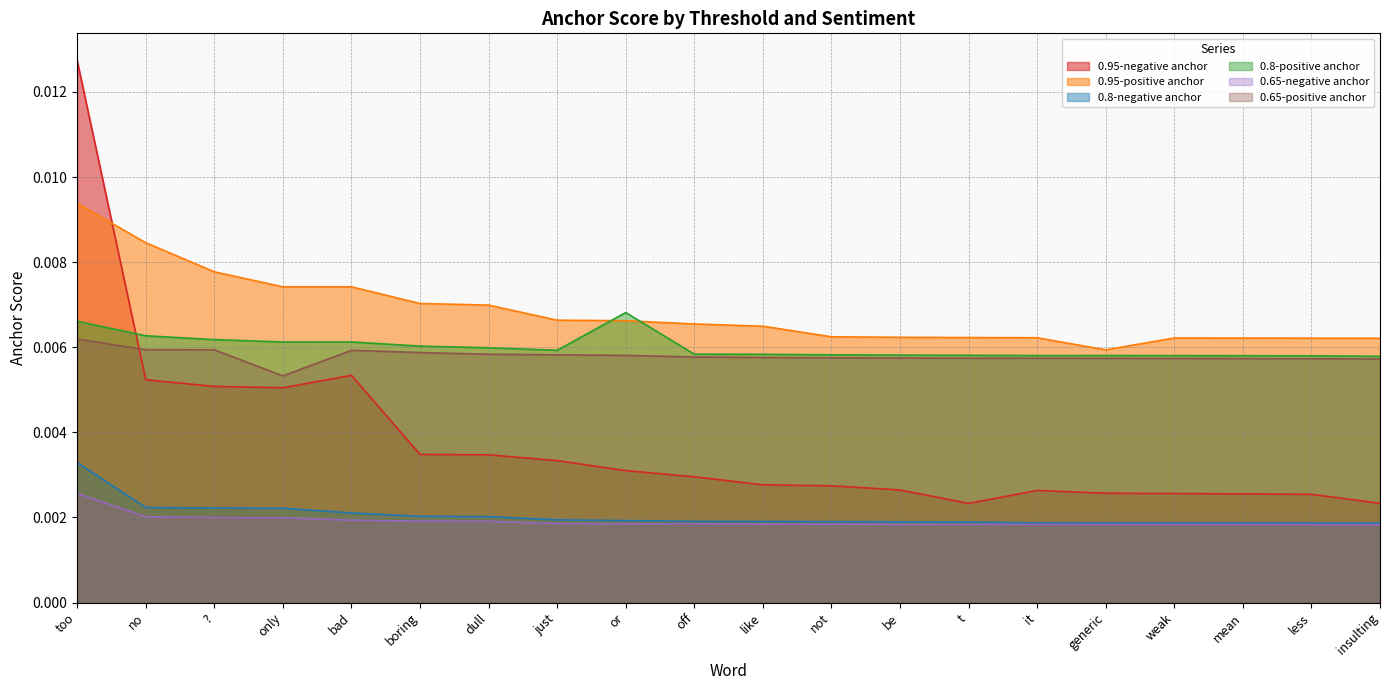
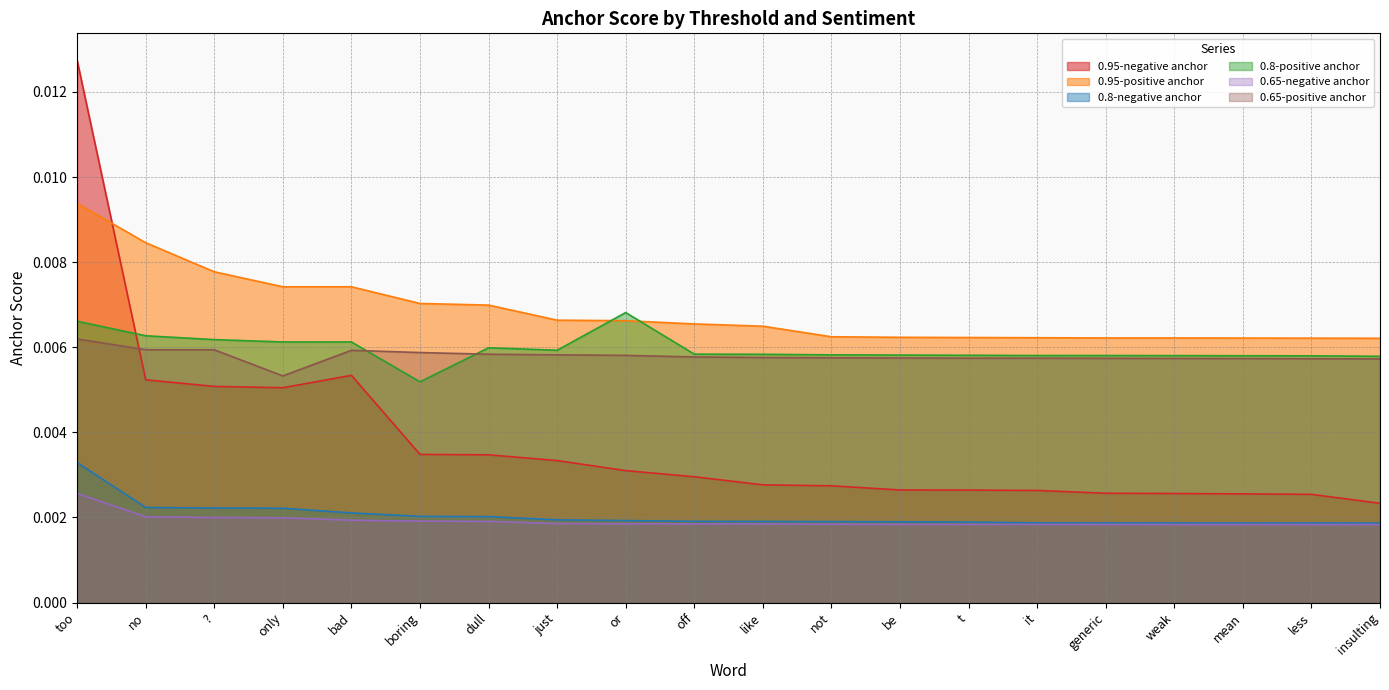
0.8-positive anchor, boring: 0.0060 -> 0.0052
0.95-negative anchor, t: 0.0023 -> 0.0026
0.95-positive anchor, generic: 0.0059 -> 0.0062
